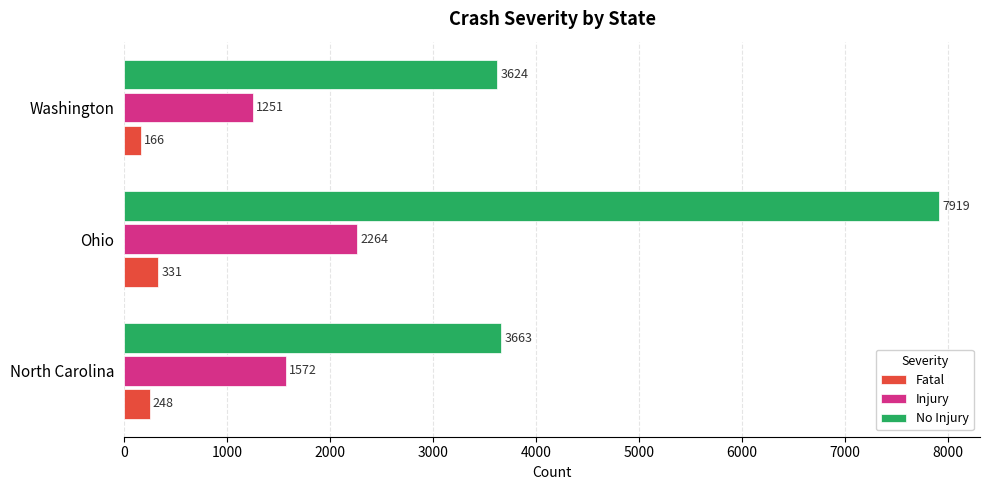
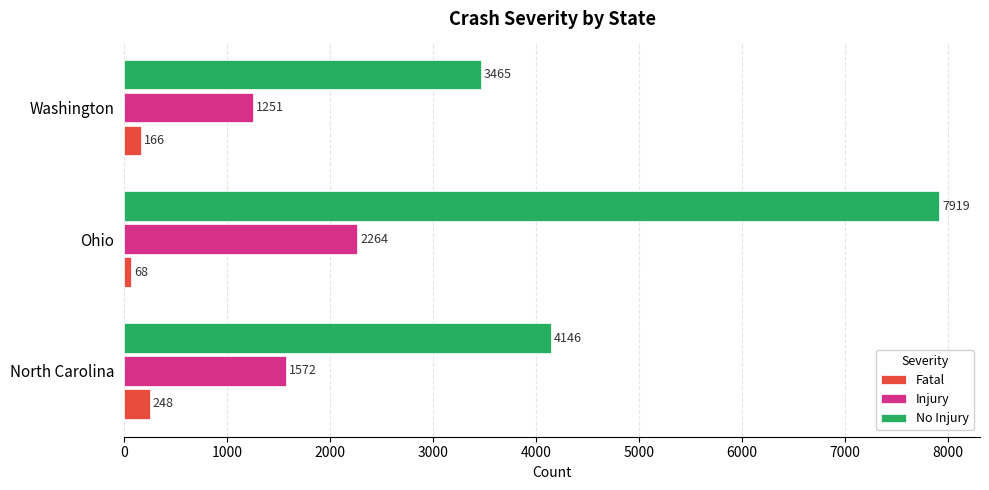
No Injury, Washington: 3624 -> 3465
Fatal, Ohio: 331 -> 68
No Injury, North Carolina: 3663 -> 4146
